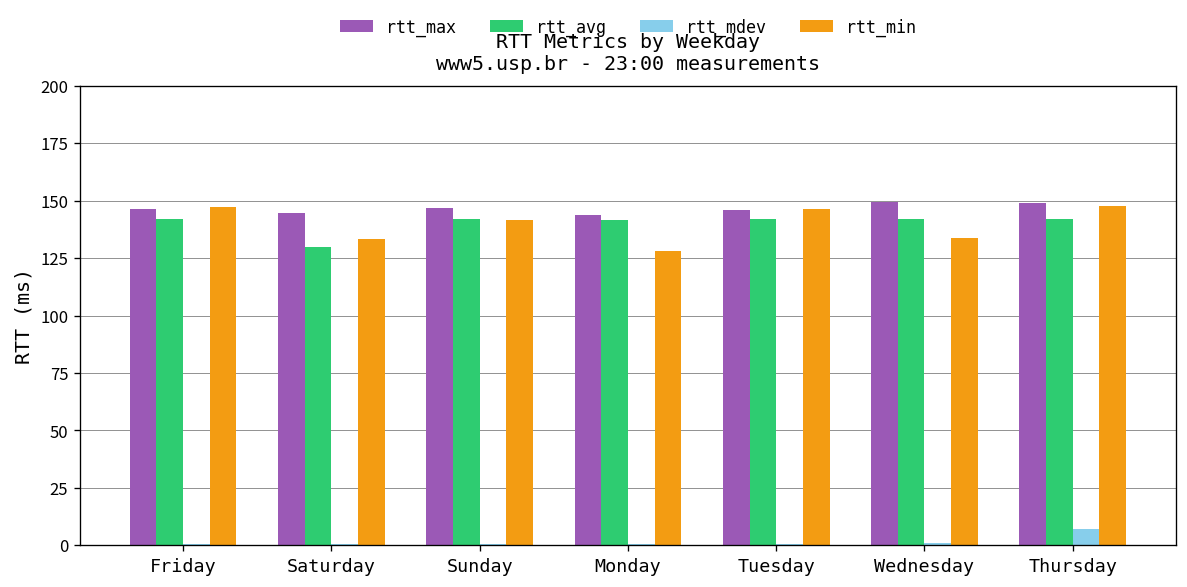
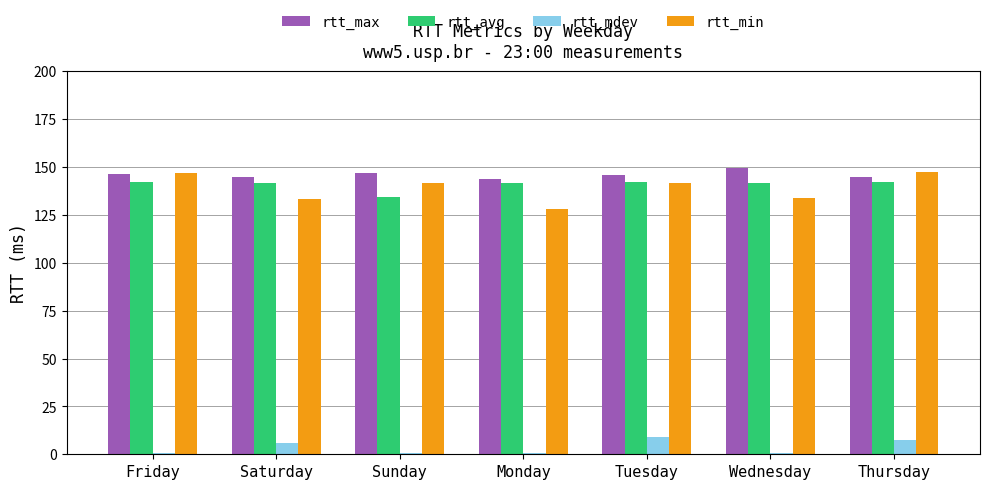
rtt_avg, Saturday: 130 -> 141
rtt_mdev, Saturday: 0 -> 6
rtt_avg, Sunday: 142 -> 134
rtt_mdev, Tuesday: 1 -> 9
rtt_min, Tuesday: 146 -> 142
rtt_max, Thursday: 149 -> 145
